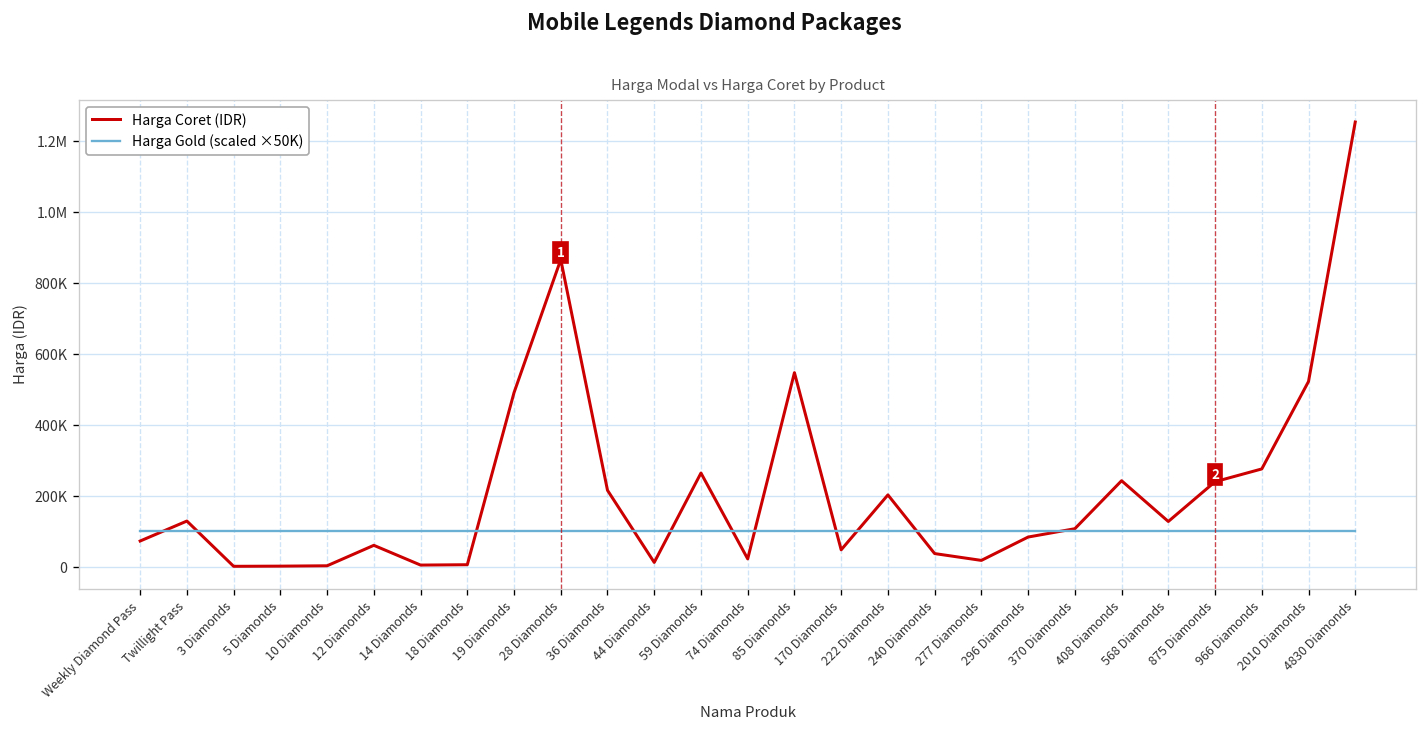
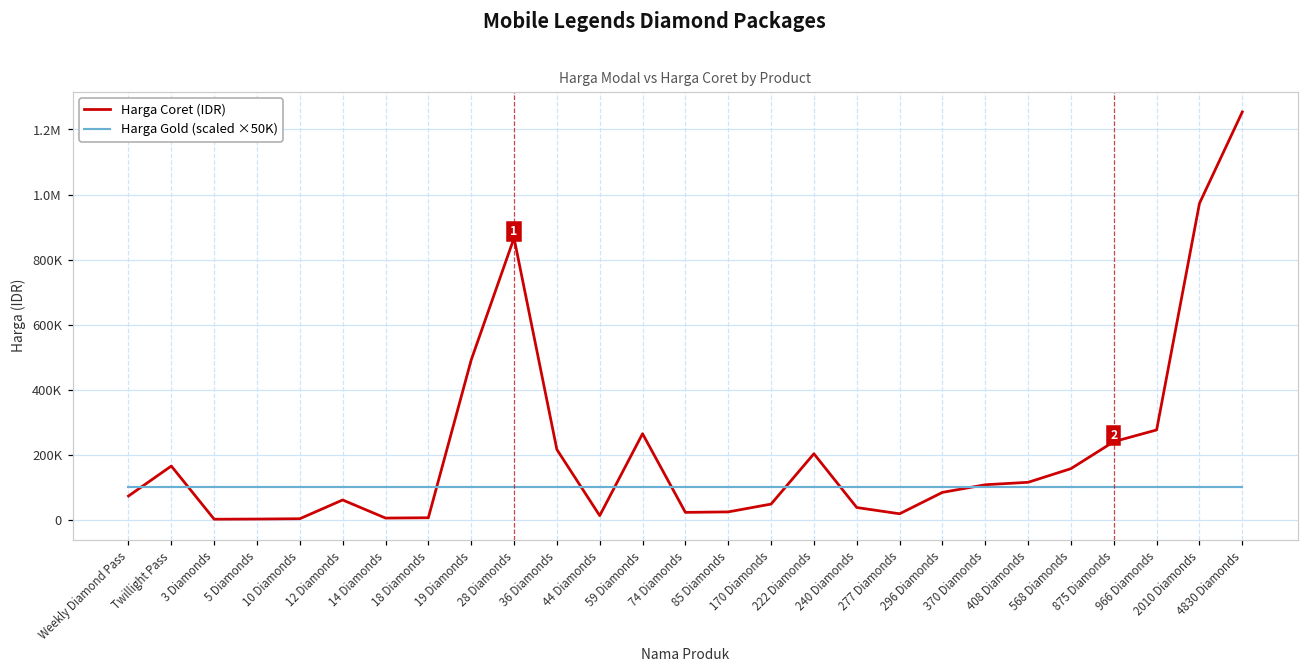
Harga Coret (IDR), Twillight Pass: 130000 -> 170000
Harga Coret (IDR), 85 Diamonds: 550000 -> 20000
Harga Coret (IDR), 408 Diamonds: 240000 -> 120000
Harga Coret (IDR), 568 Diamonds: 130000 -> 160000
Harga Coret (IDR), 2010 Diamonds: 520000 -> 970000
